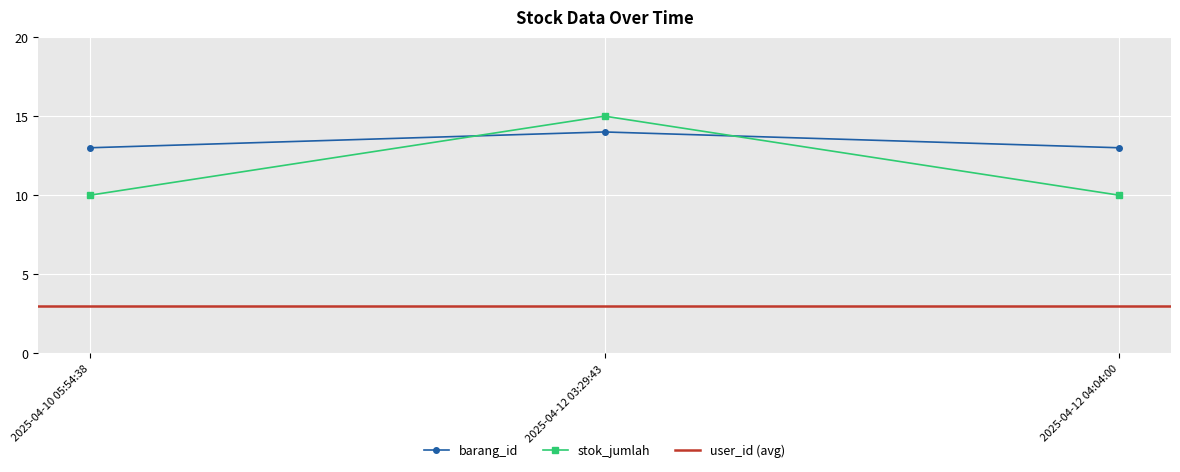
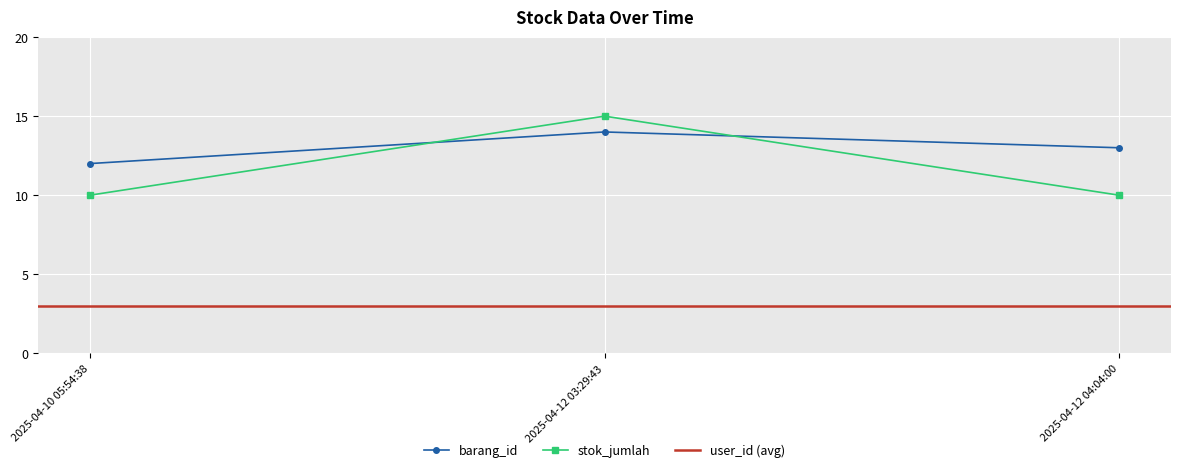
barang_id, 2025-04-10 05:54:38: 13 -> 12
